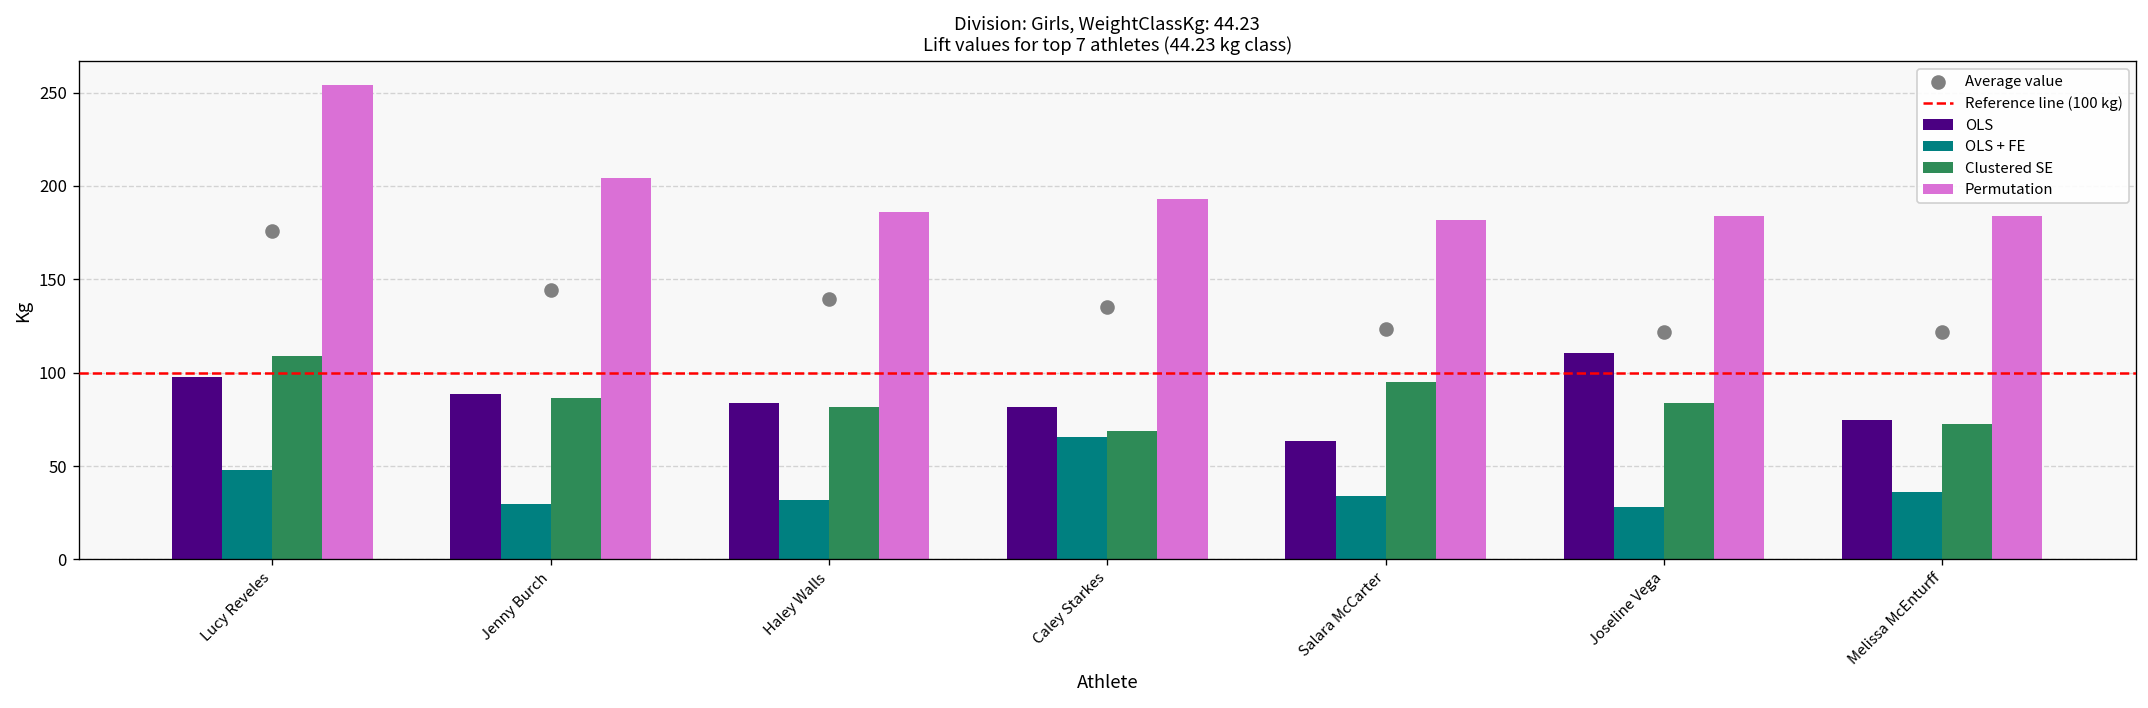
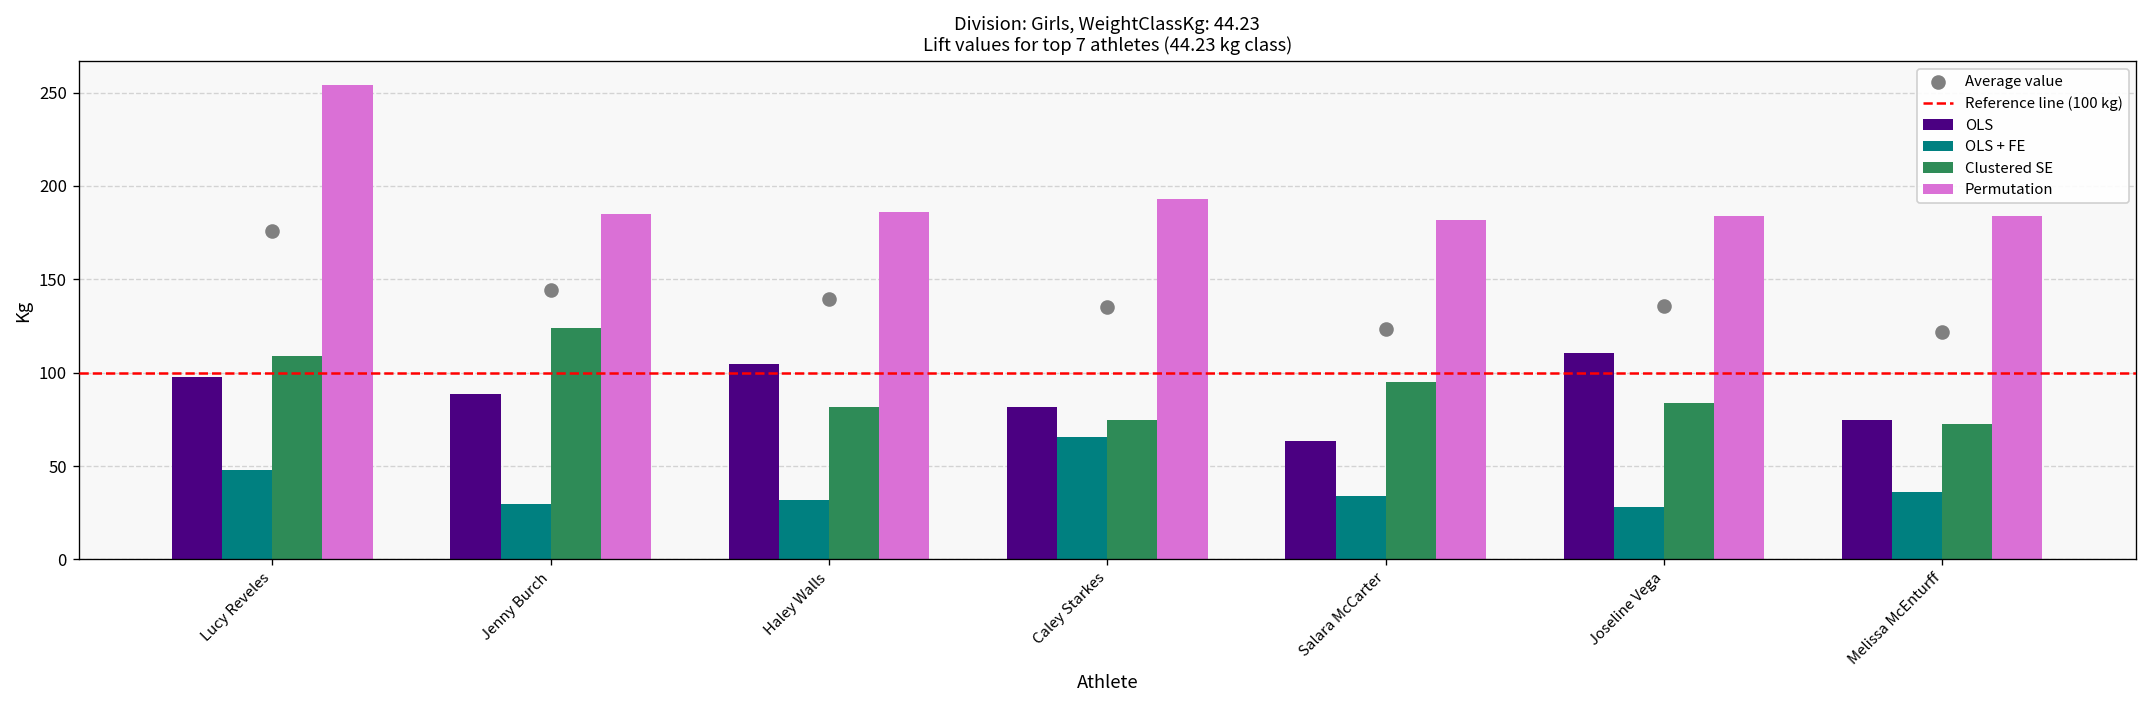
Clustered SE, Jenny Burch: 86 -> 124
Permutation, Jenny Burch: 204 -> 185
OLS, Haley Walls: 84 -> 105
Clustered SE, Caley Starkes: 69 -> 75
Average value, Joseline Vega: 122 -> 136
